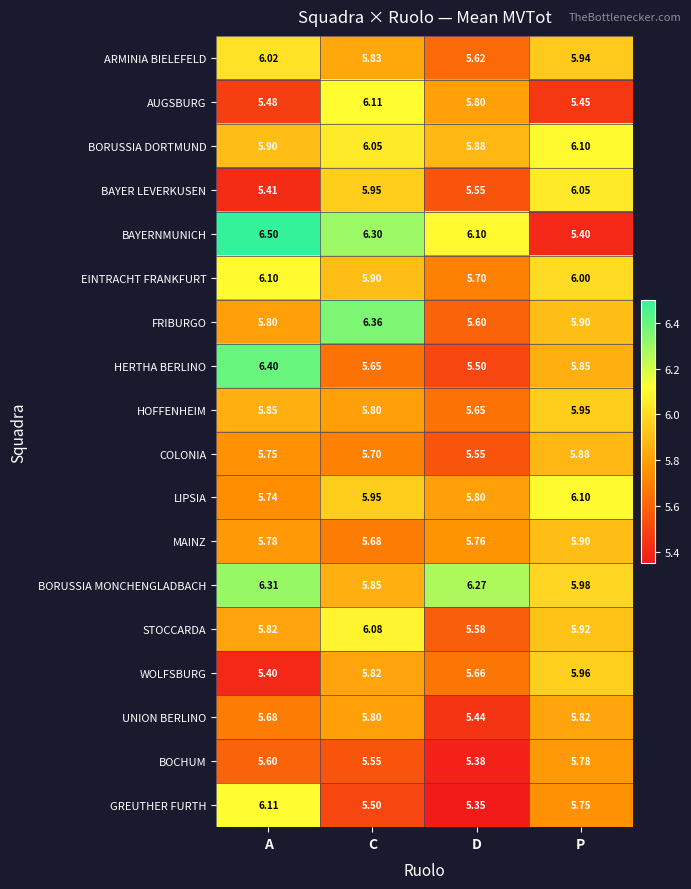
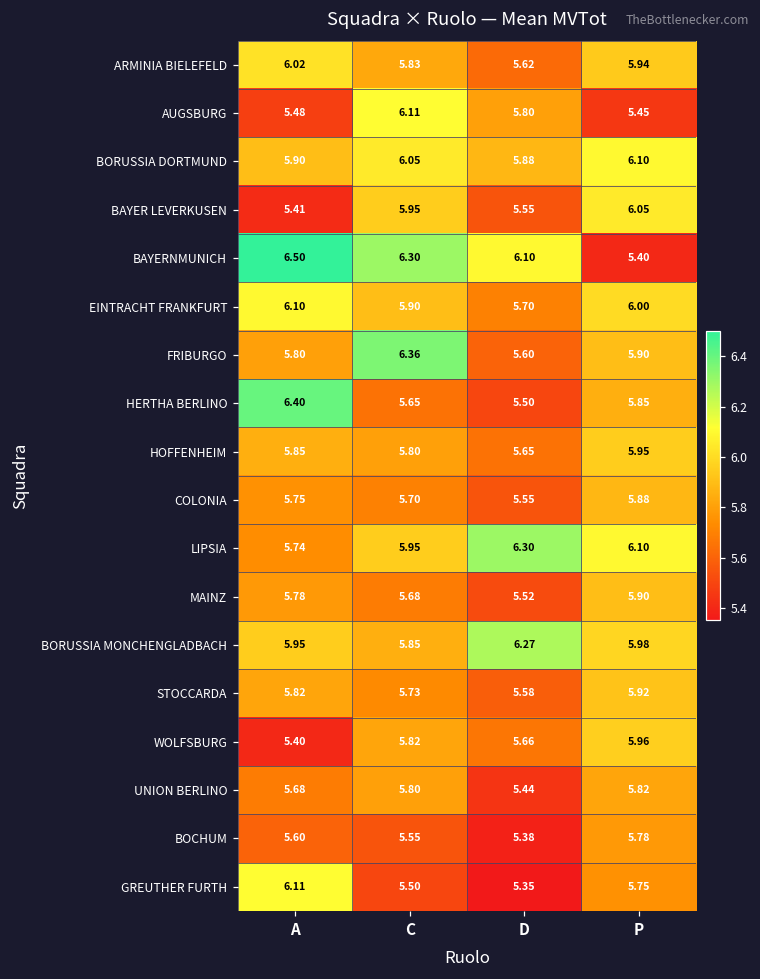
LIPSIA, D: 5.80 -> 6.30
MAINZ, D: 5.76 -> 5.52
BORUSSIA MONCHENGLADBACH, A: 6.31 -> 5.95
STOCCARDA, C: 6.08 -> 5.73
